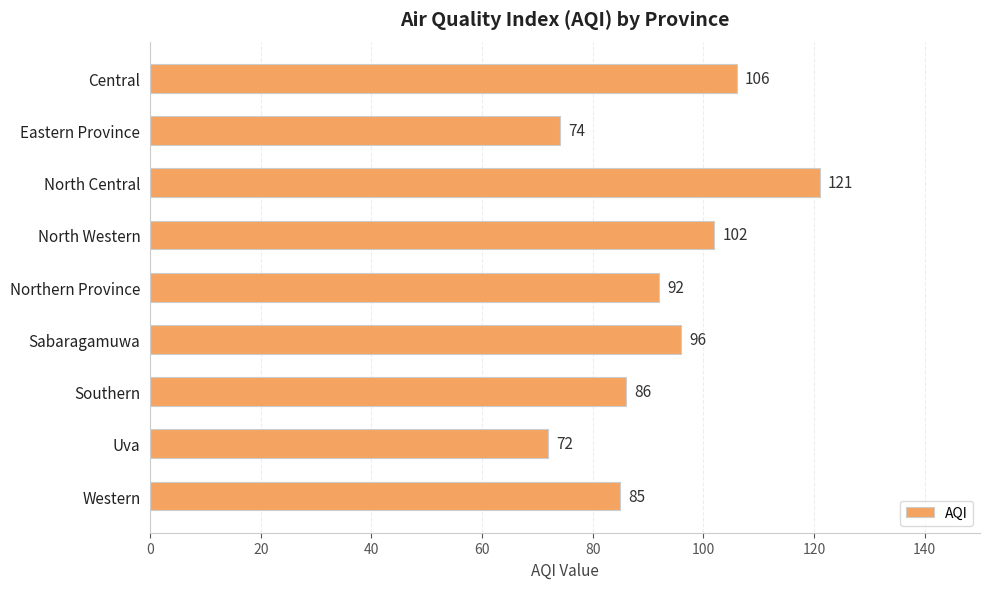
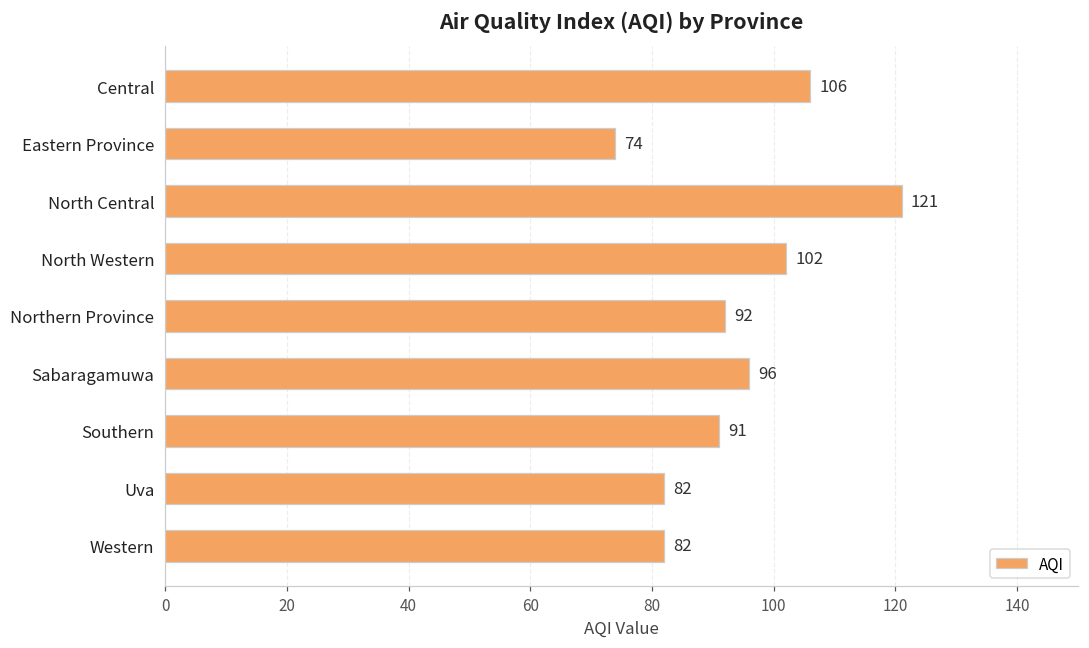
Southern: 86 -> 91
Uva: 72 -> 82
Western: 85 -> 82
